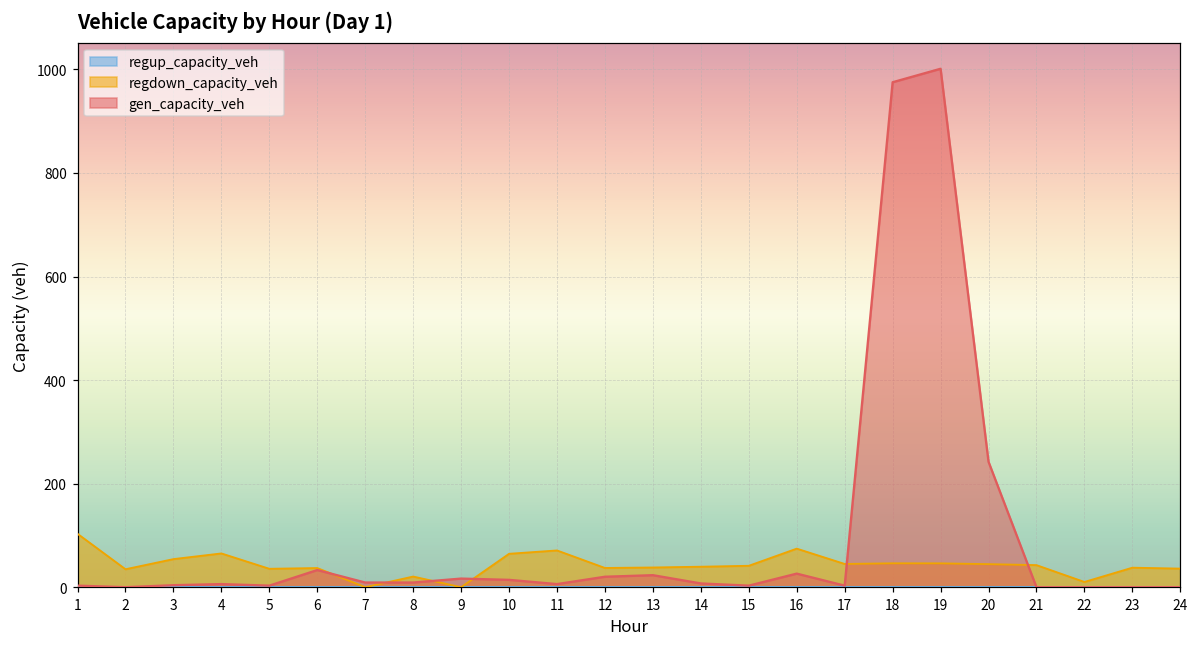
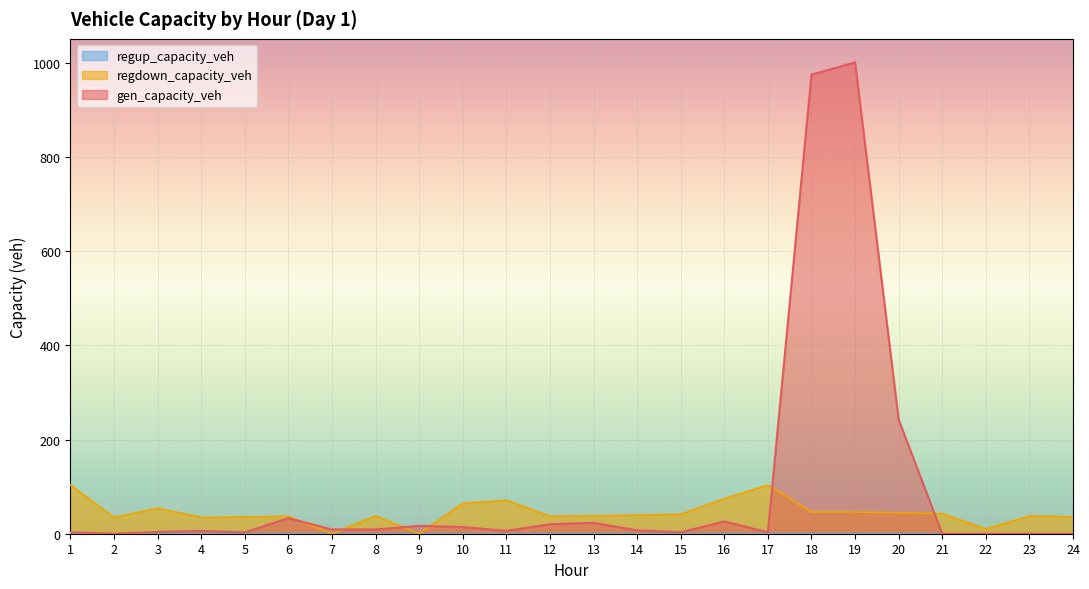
regdown_capacity_veh, 4: 70 -> 30
regdown_capacity_veh, 8: 20 -> 40
regdown_capacity_veh, 17: 40 -> 100
